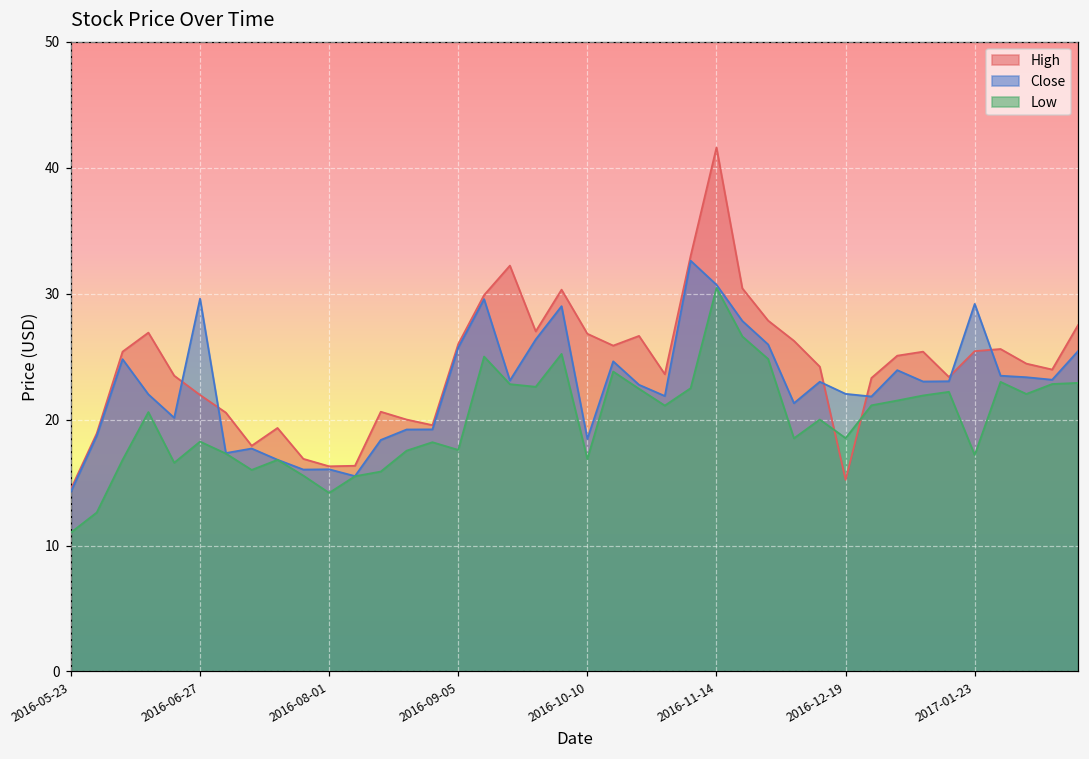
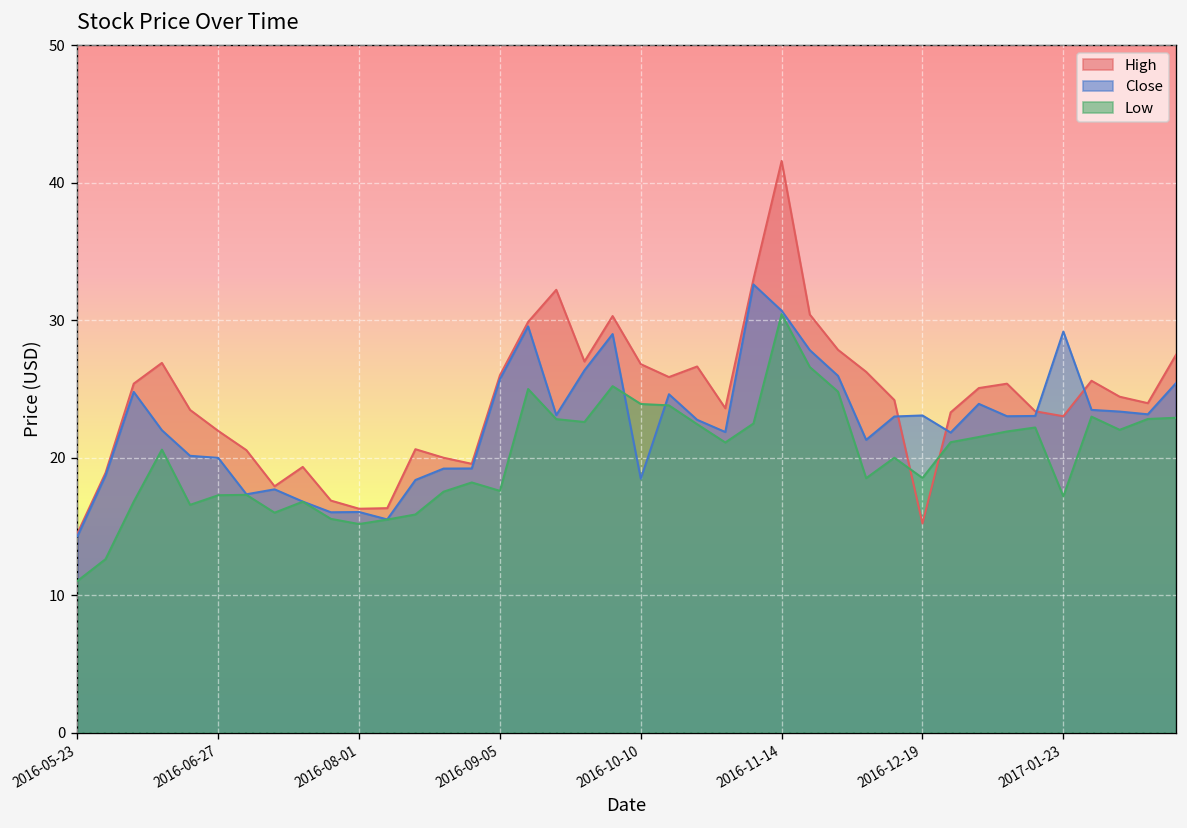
Close, 2016-06-27: 29.6 -> 20.0
Low, 2016-06-27: 18.3 -> 17.3
Low, 2016-08-01: 14.2 -> 15.2
Low, 2016-10-10: 16.9 -> 23.9
Close, 2016-12-19: 22.0 -> 23.1
High, 2017-01-23: 25.4 -> 23.0
